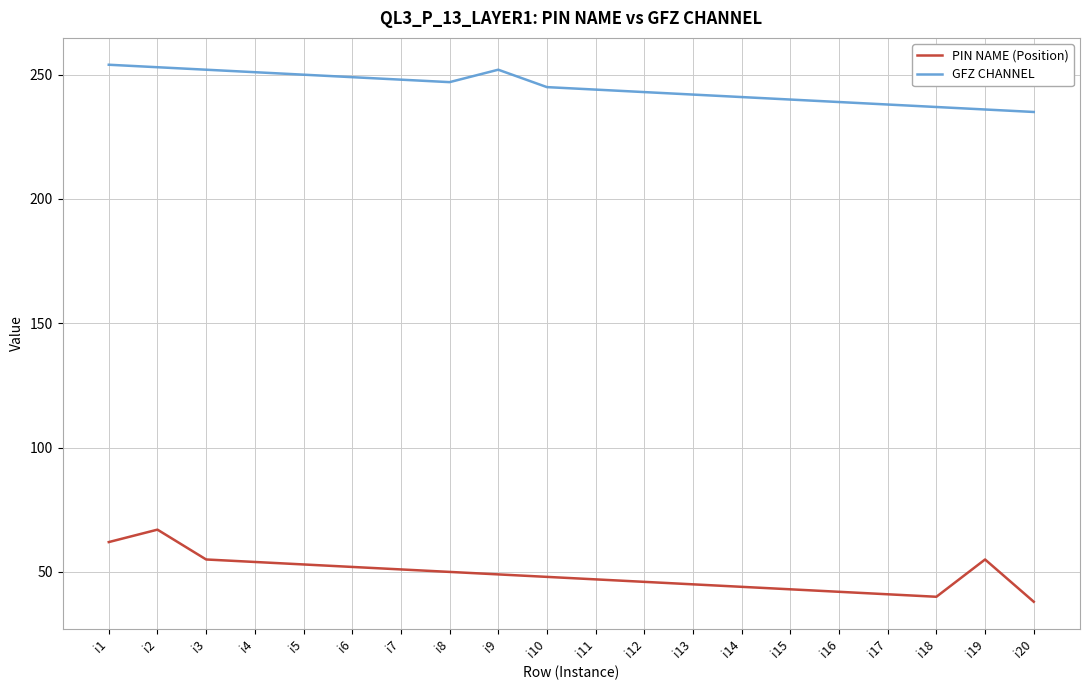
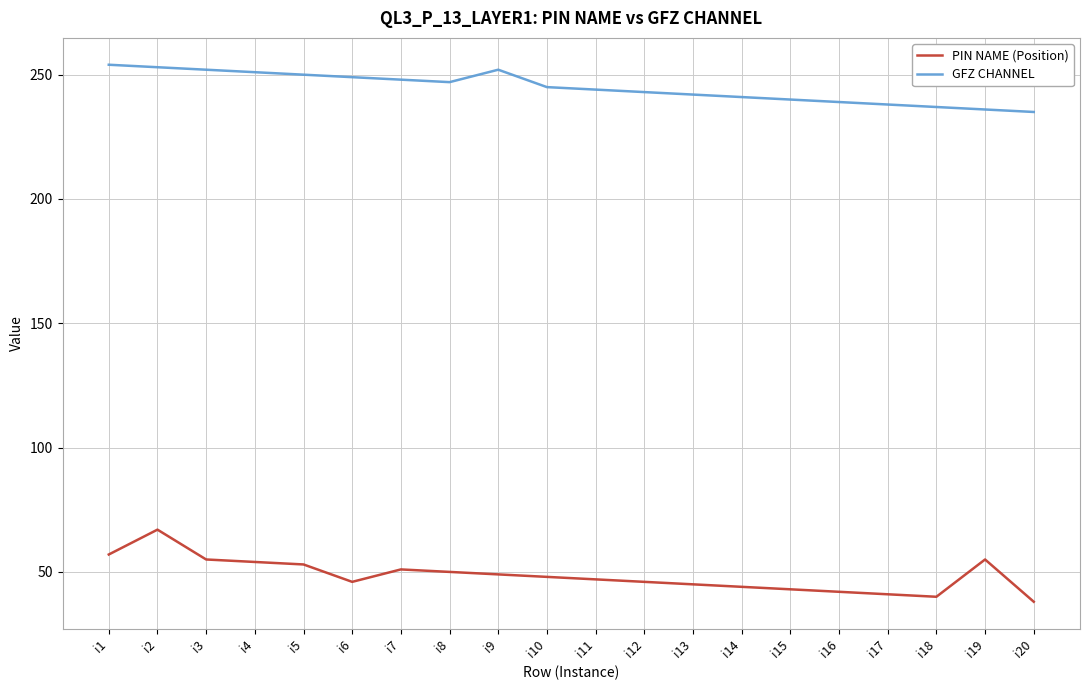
PIN NAME (Position), i1: 62 -> 57
PIN NAME (Position), i6: 52 -> 46
